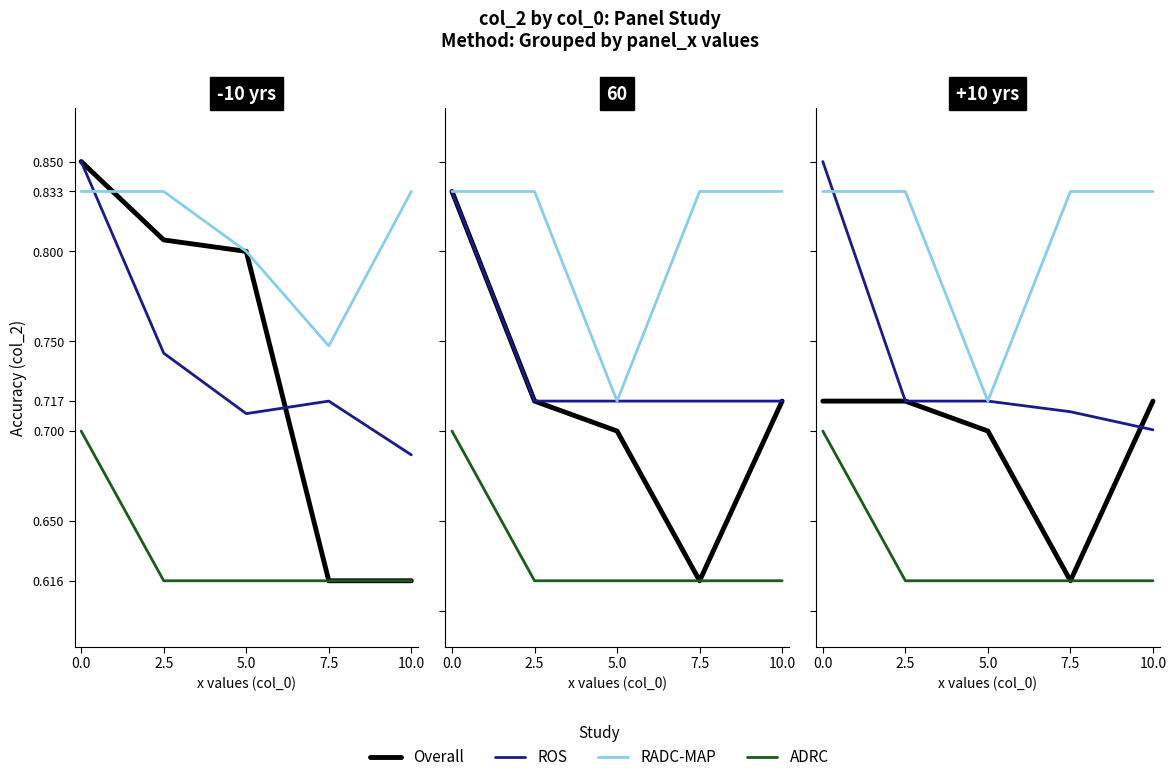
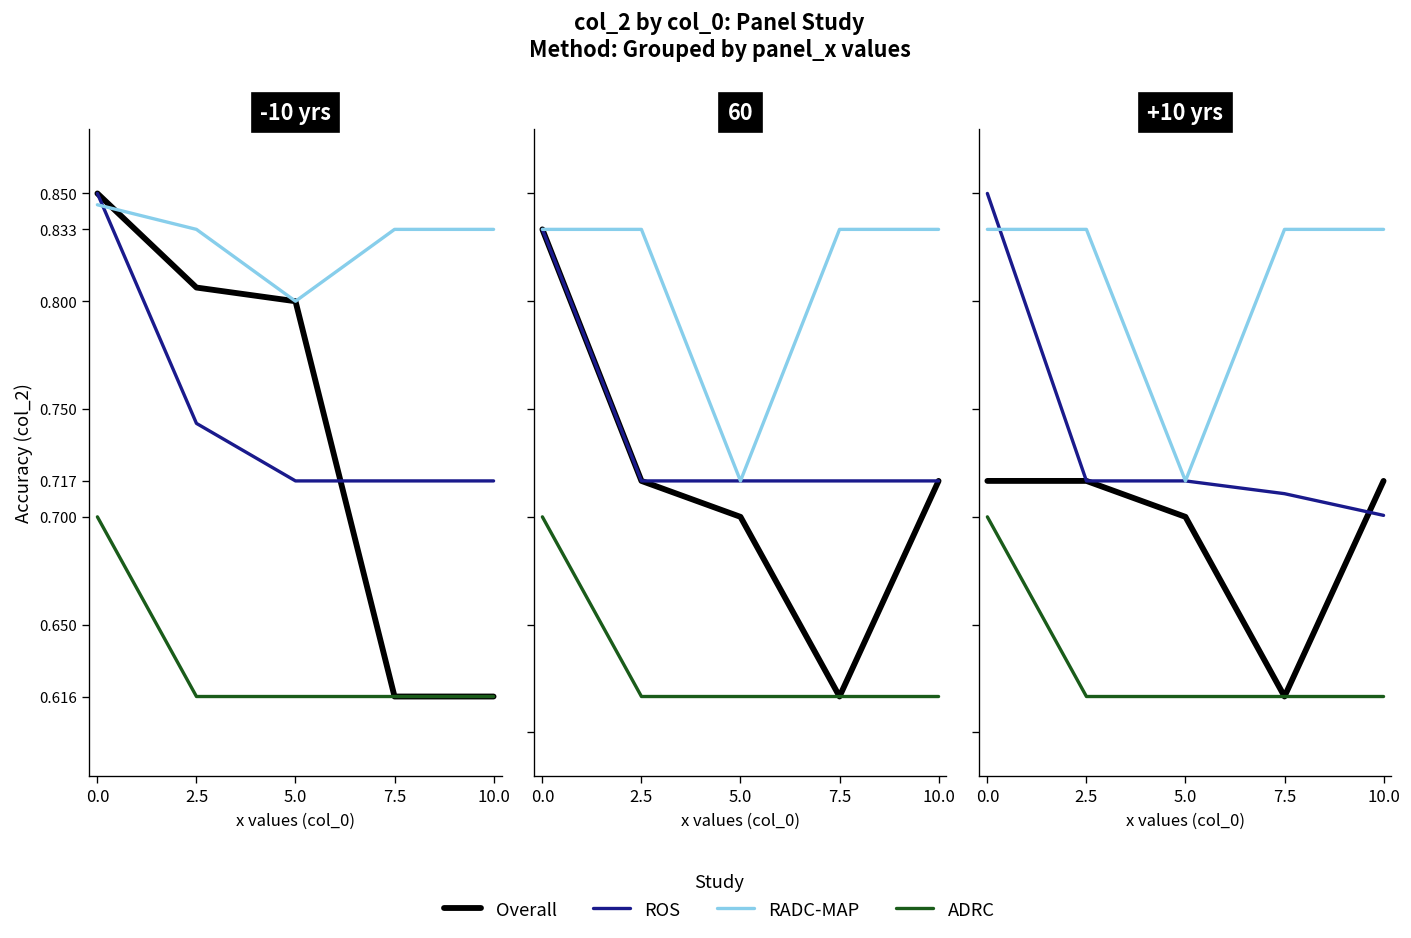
-10 yrs, RADC-MAP, 0.0: 0.833 -> 0.845
-10 yrs, ROS, 5.0: 0.710 -> 0.717
-10 yrs, RADC-MAP, 7.5: 0.747 -> 0.833
-10 yrs, ROS, 10.0: 0.687 -> 0.717
